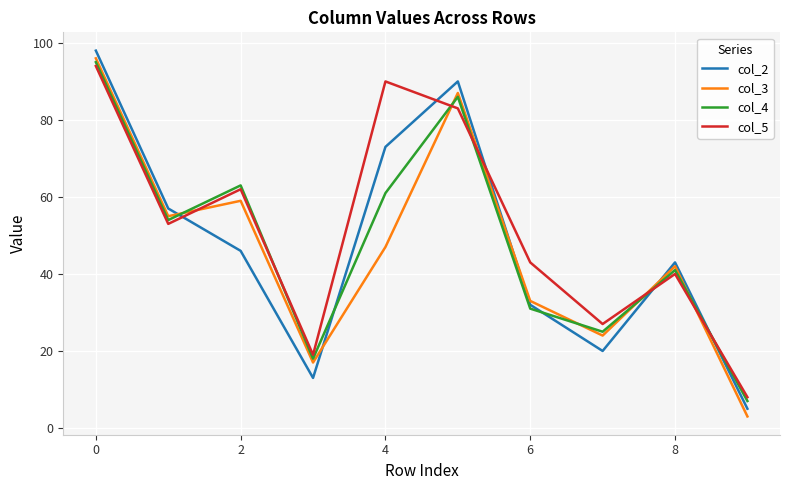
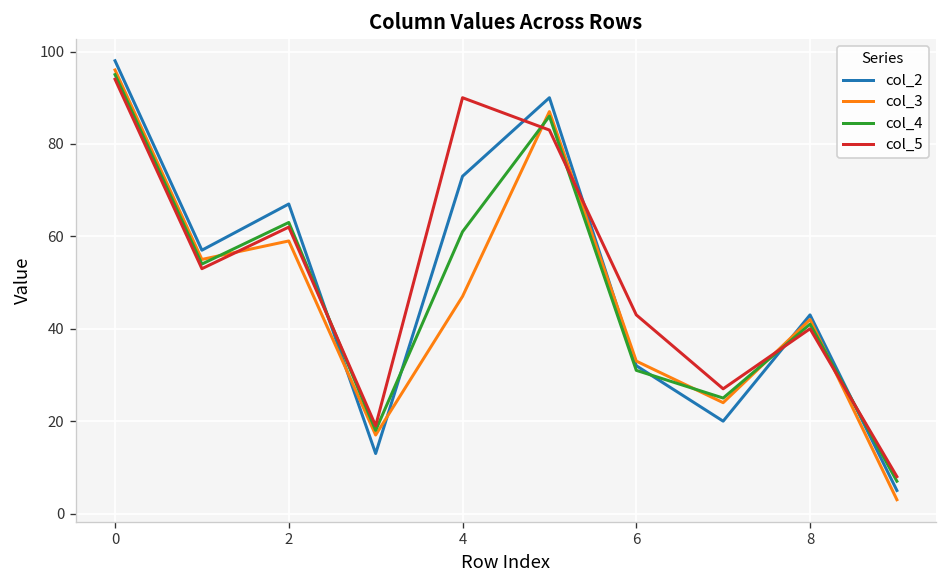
col_2, 2: 46 -> 67
